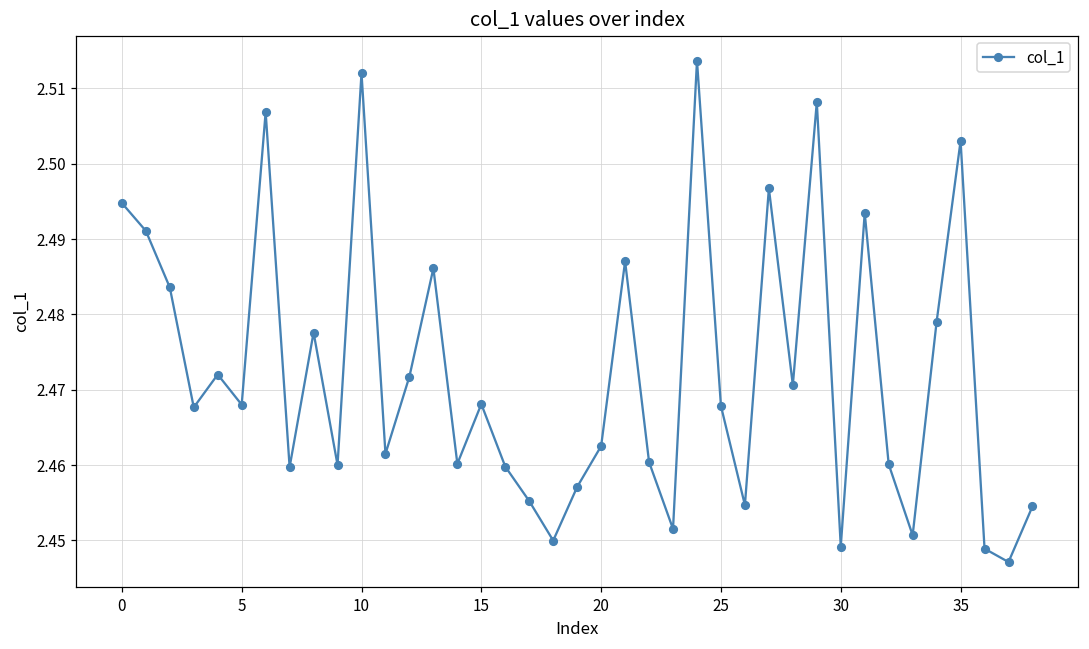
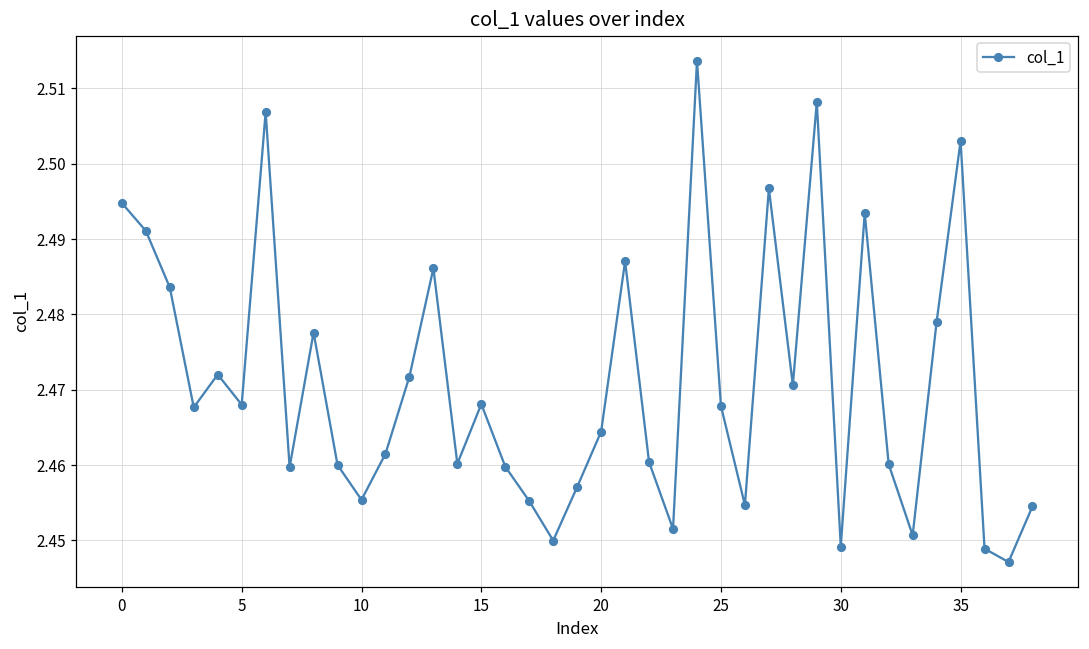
10: 2.512 -> 2.455
20: 2.463 -> 2.464
